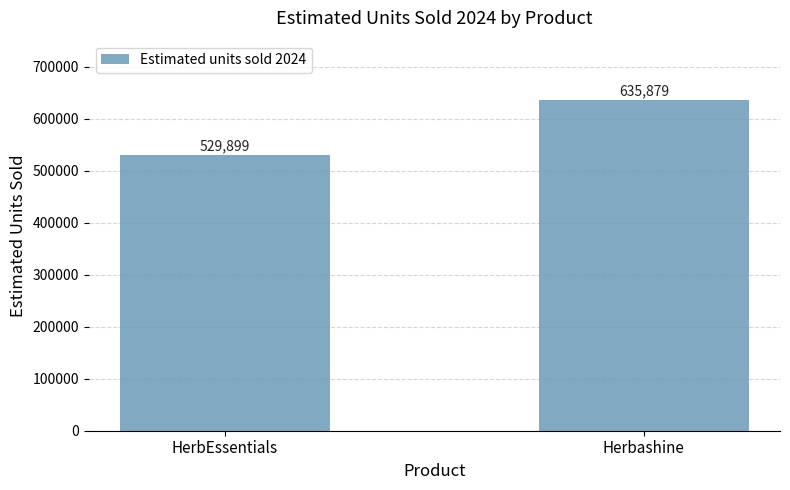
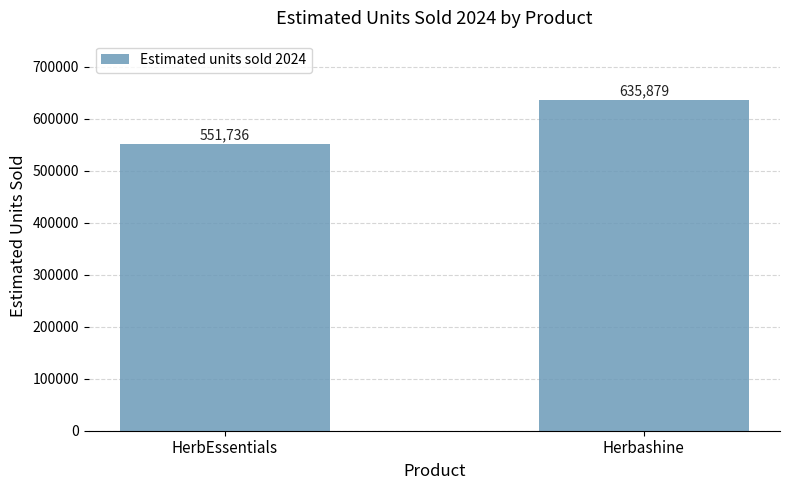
HerbEssentials: 529,899 -> 551,736
